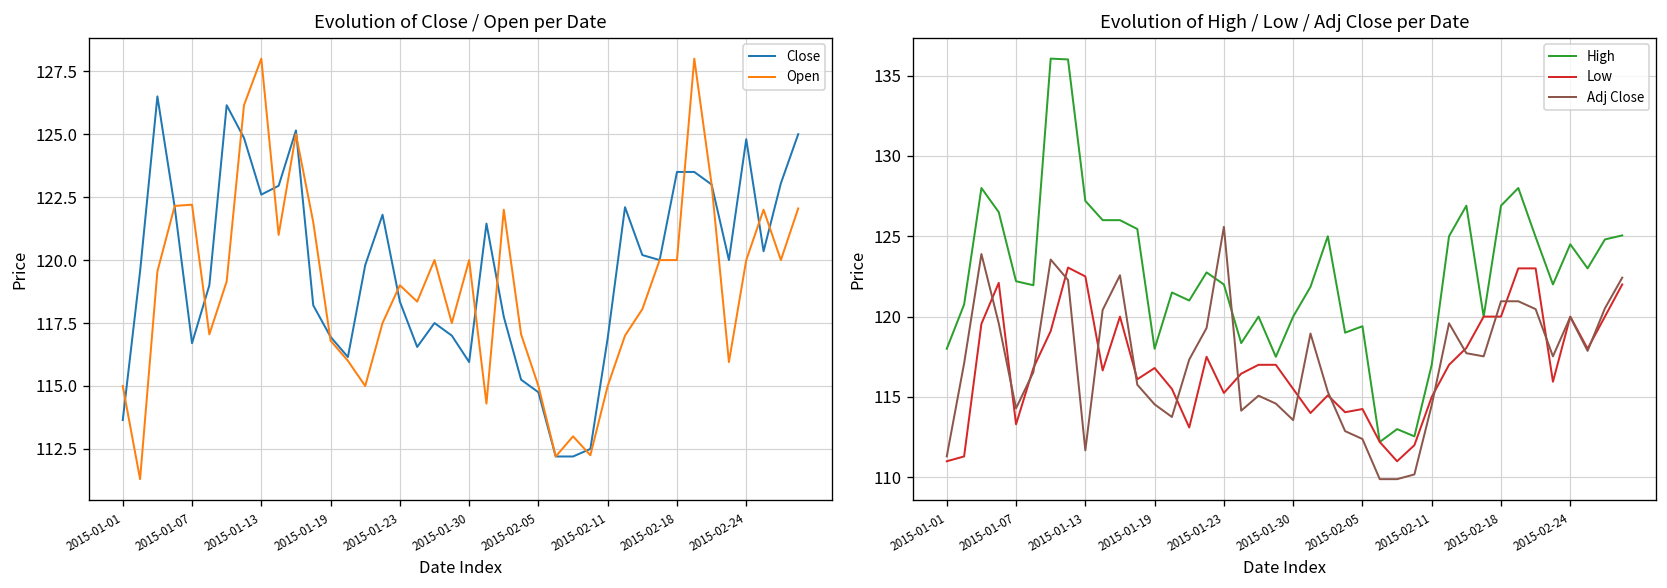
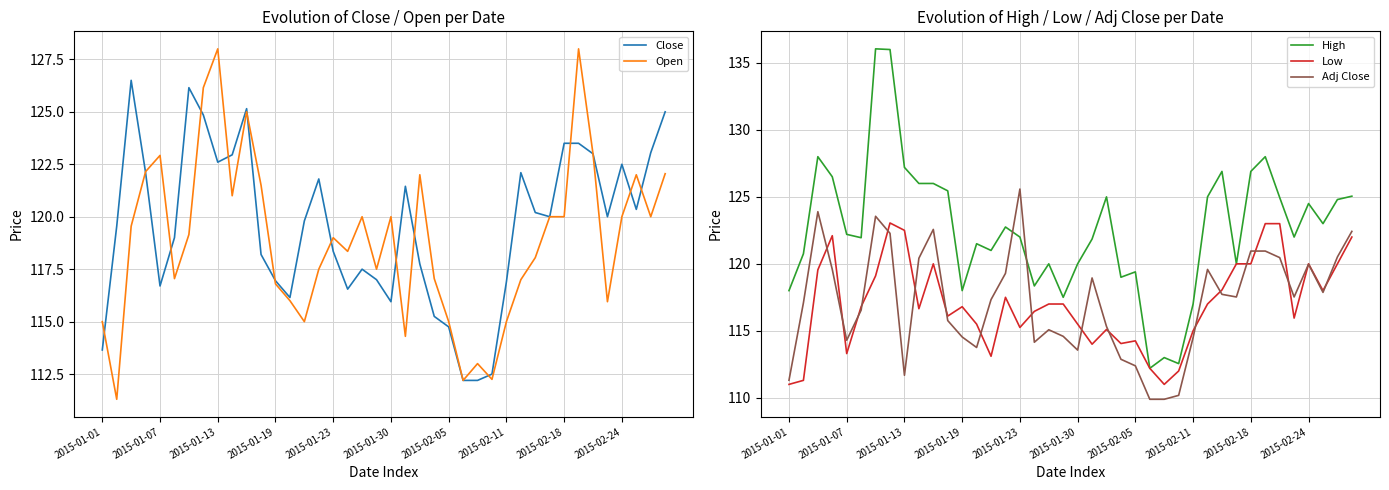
Evolution of Close / Open per Date, Open, 2015-01-07: 122.2 -> 122.9
Evolution of Close / Open per Date, Close, 2015-02-24: 124.8 -> 122.5
